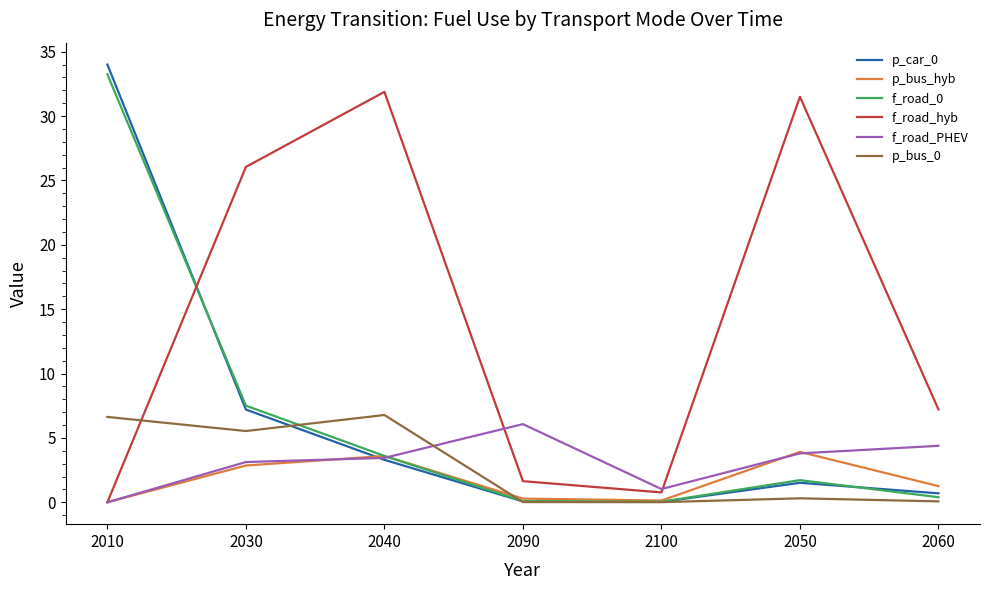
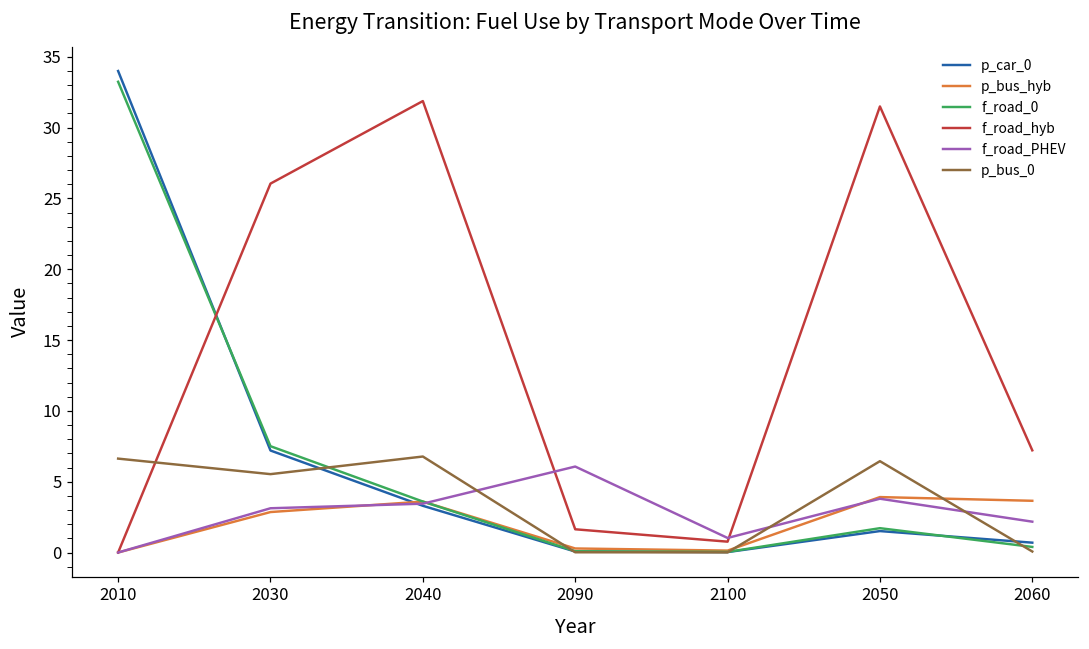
p_bus_0, 2050: 0.3 -> 6.4
p_bus_hyb, 2060: 1.3 -> 3.7
f_road_PHEV, 2060: 4.4 -> 2.2
